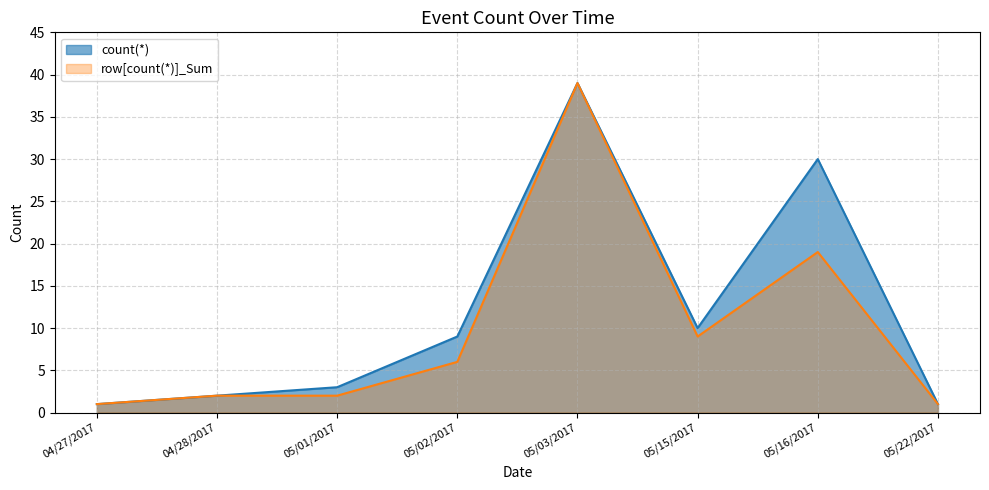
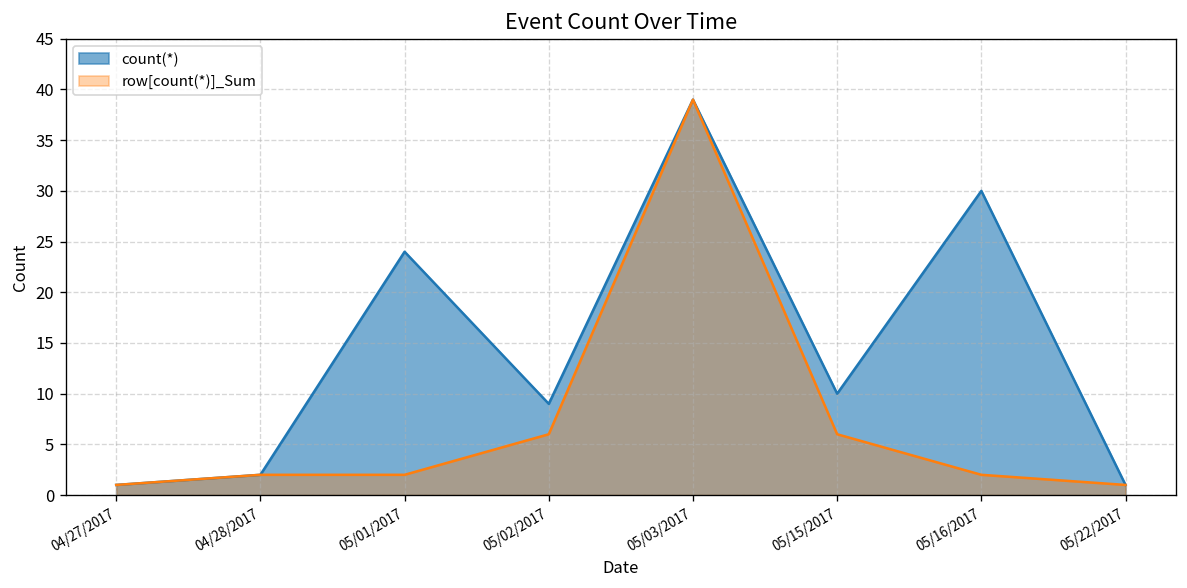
count(*), 05/01/2017: 3 -> 24
row[count(*)]_Sum, 05/15/2017: 9 -> 6
row[count(*)]_Sum, 05/16/2017: 19 -> 2
